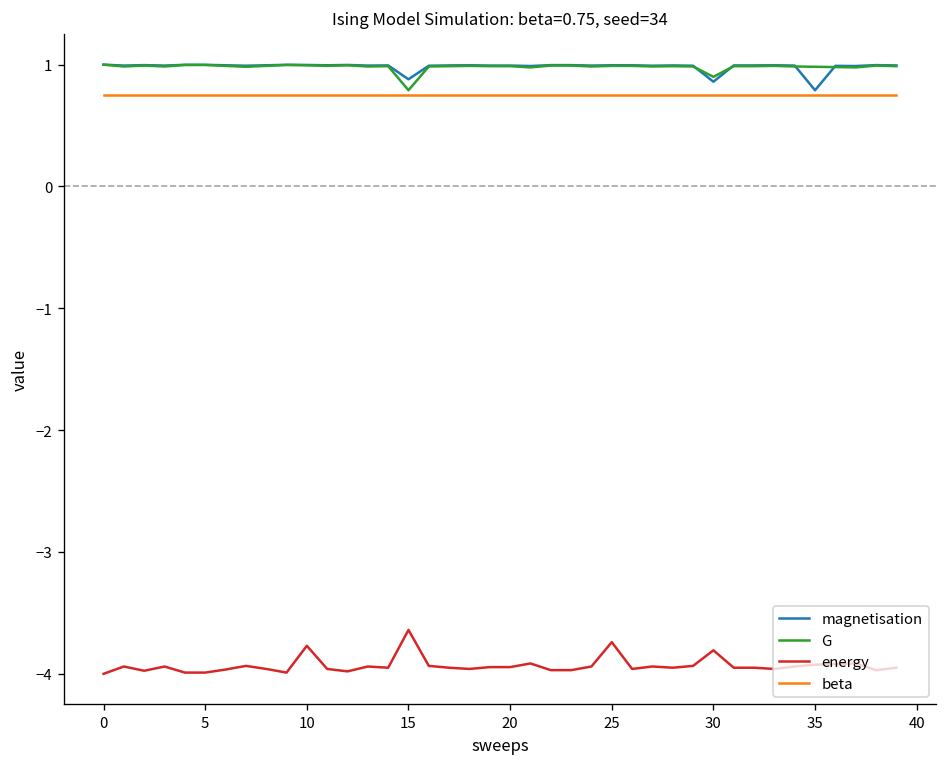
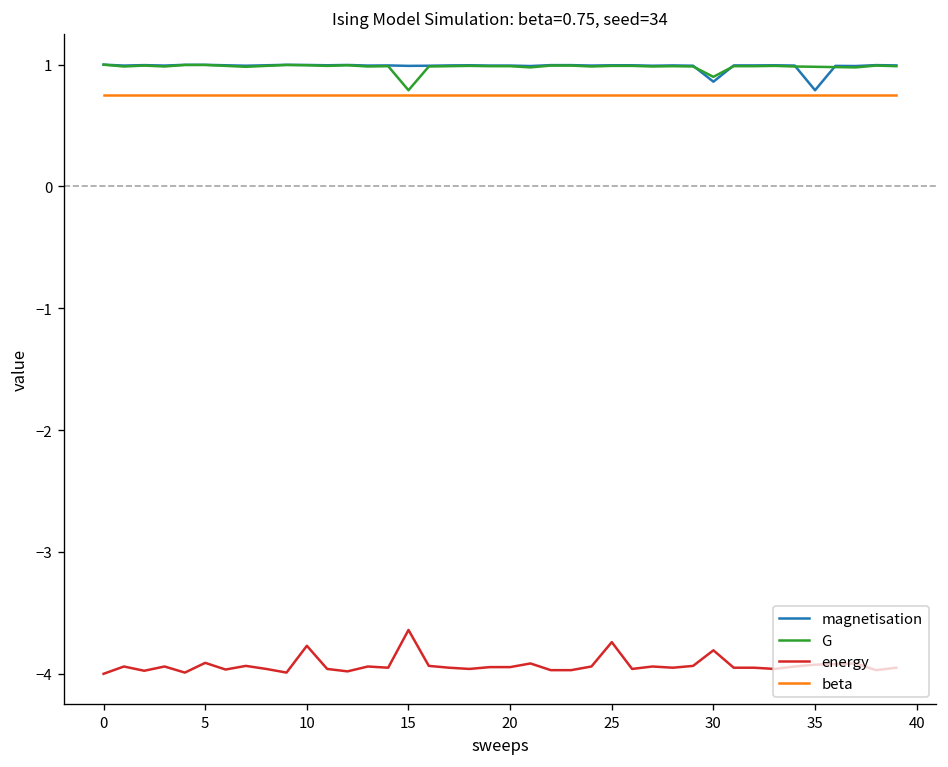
energy, 5: -3.99 -> -3.91
magnetisation, 15: 0.88 -> 0.99
